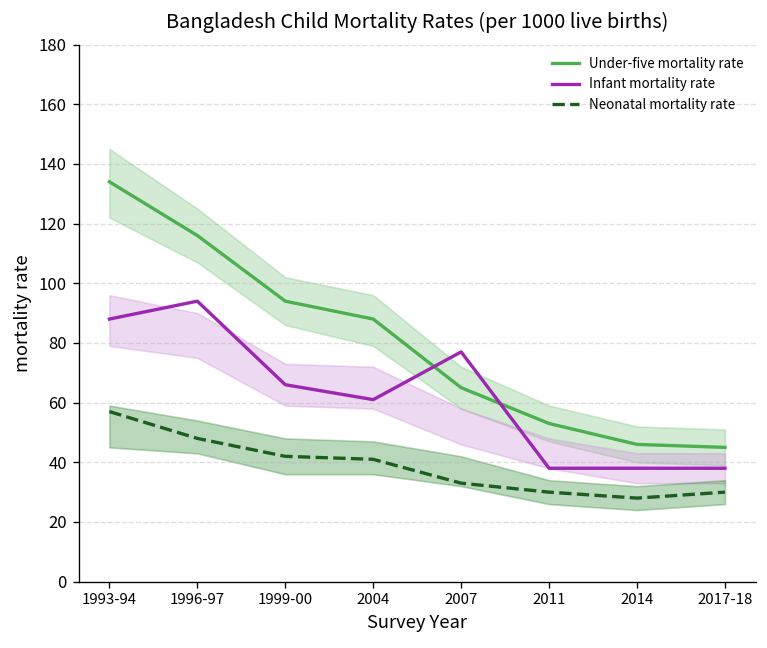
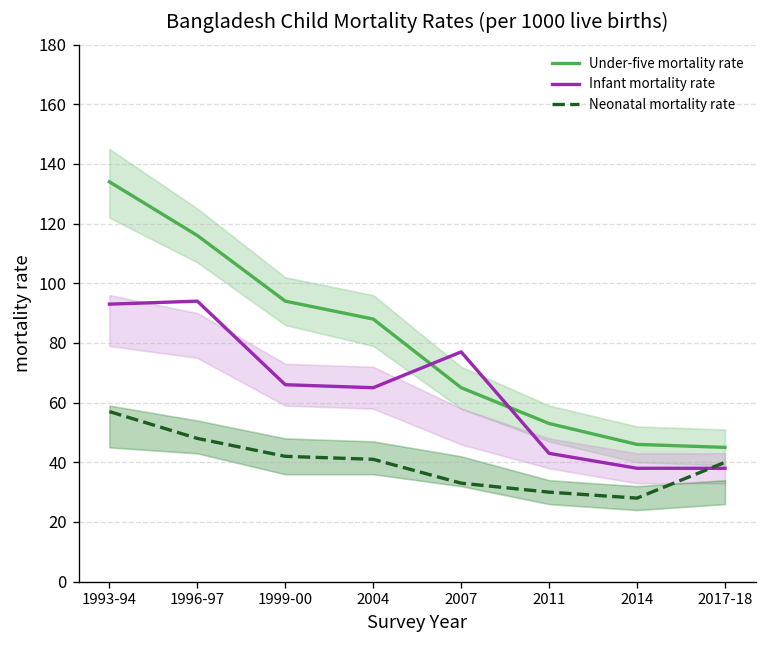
Infant mortality rate, 1993-94: 88 -> 93
Infant mortality rate, 2004: 61 -> 65
Infant mortality rate, 2011: 38 -> 43
Neonatal mortality rate, 2017-18: 30 -> 40
